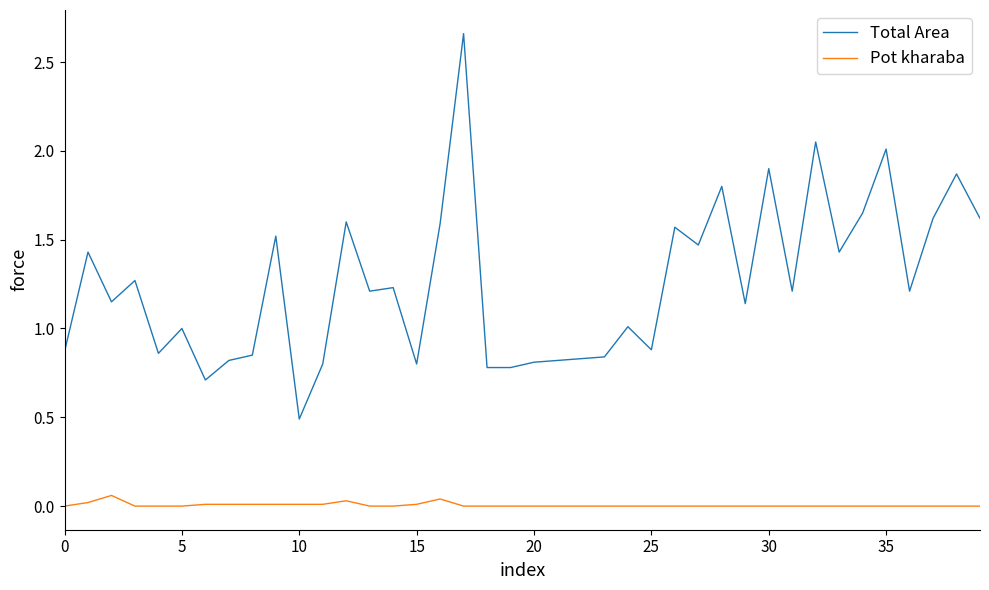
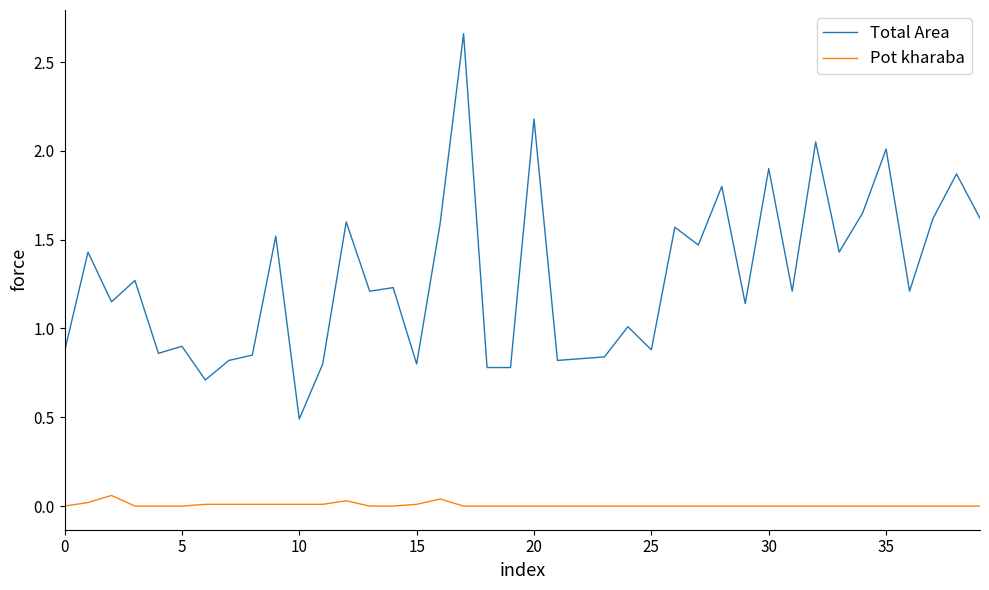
Total Area, 5: 1.0 -> 0.9
Total Area, 20: 0.81 -> 2.18
